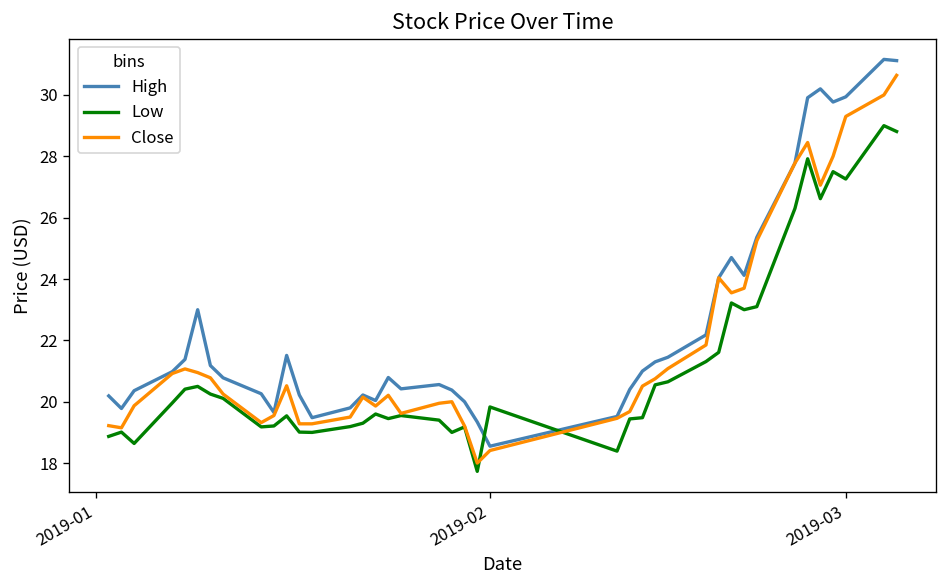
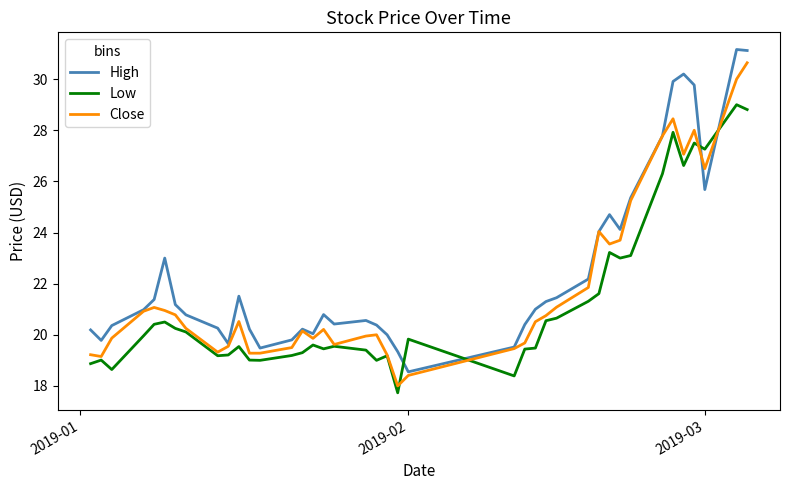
High, 2019-03: 29.9 -> 25.7
Close, 2019-03: 29.3 -> 26.5
